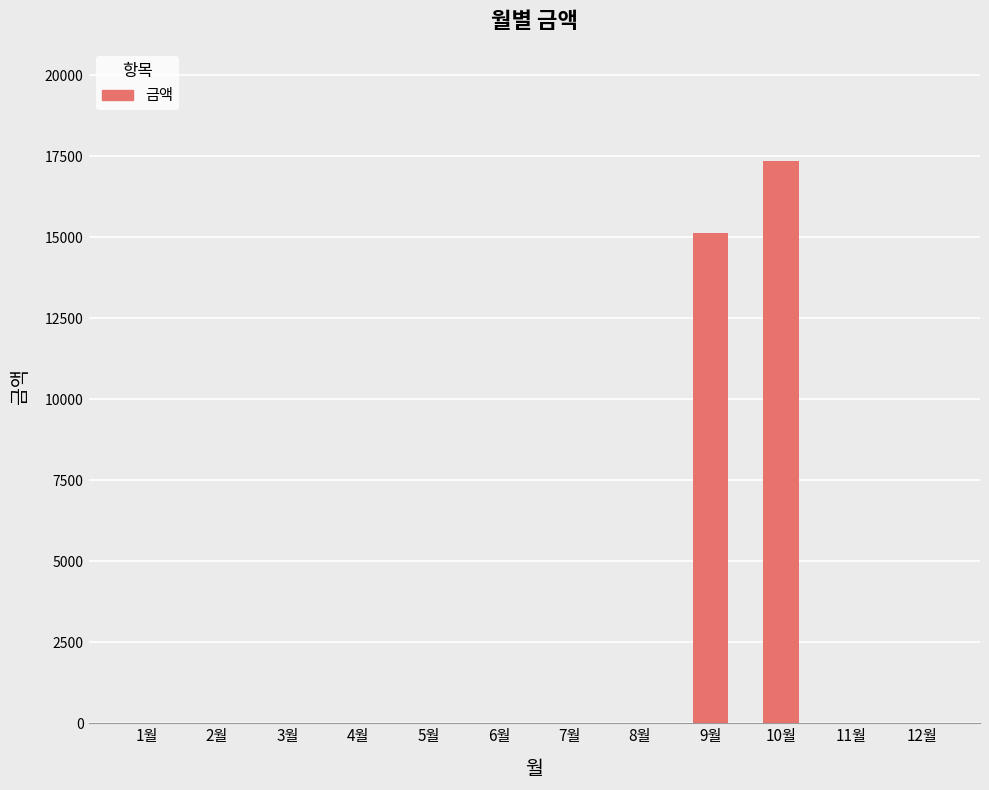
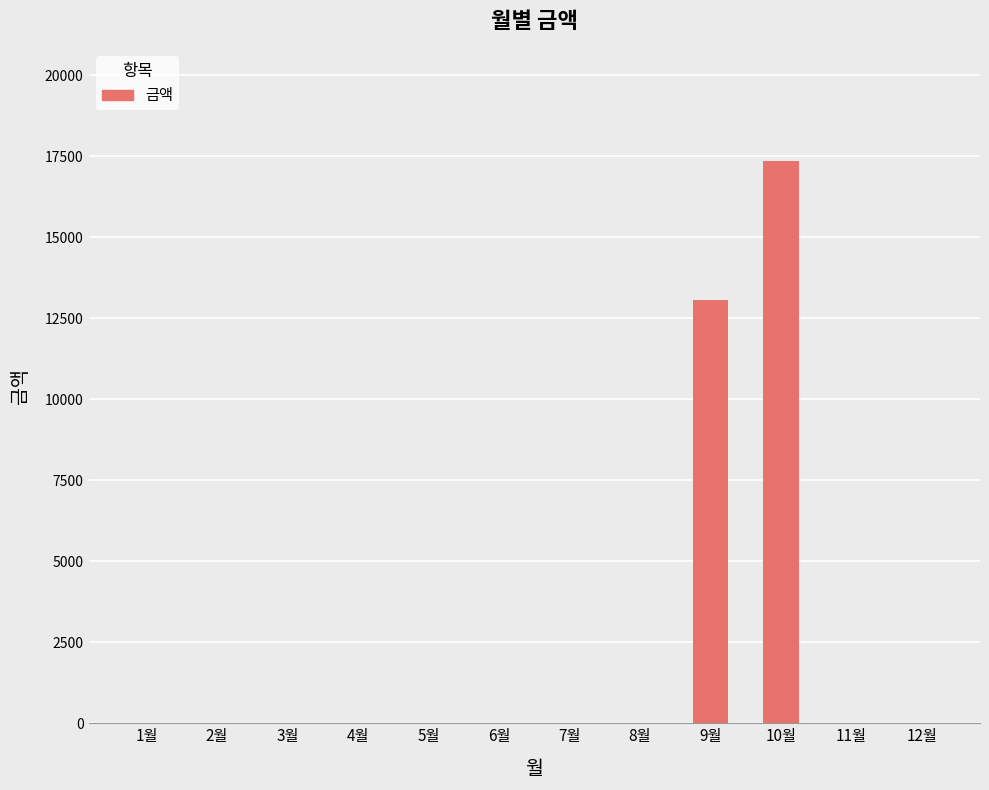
9월: 15100 -> 13100
